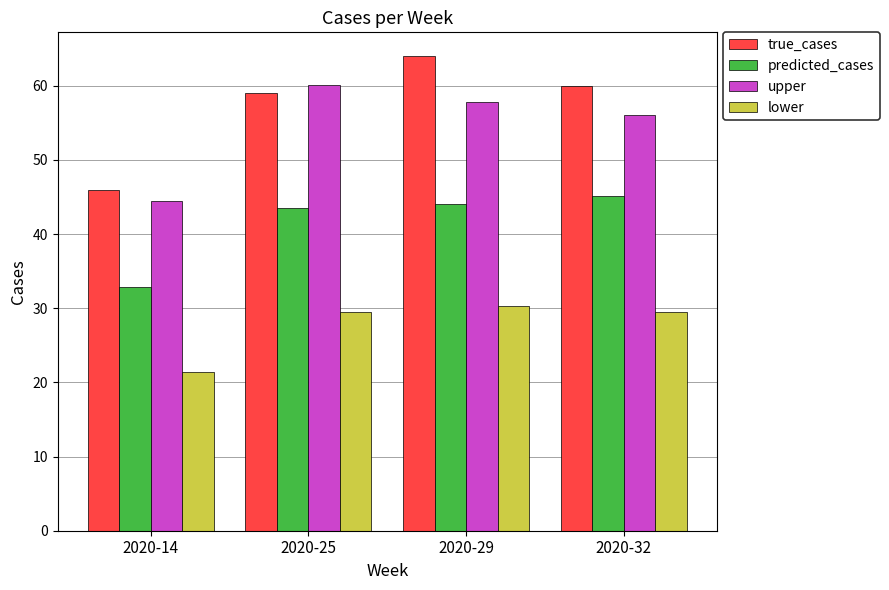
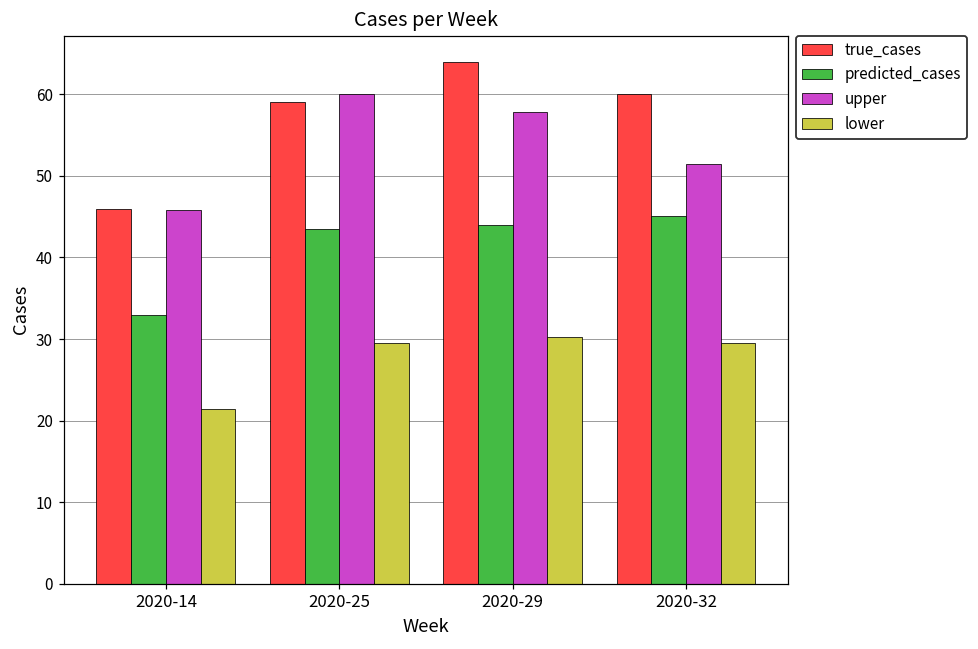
upper, 2020-14: 44 -> 46
upper, 2020-32: 56 -> 51
